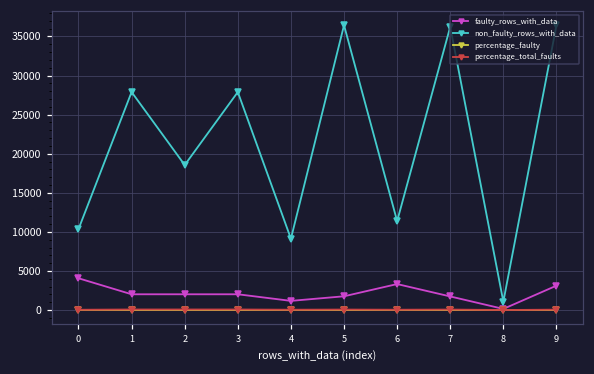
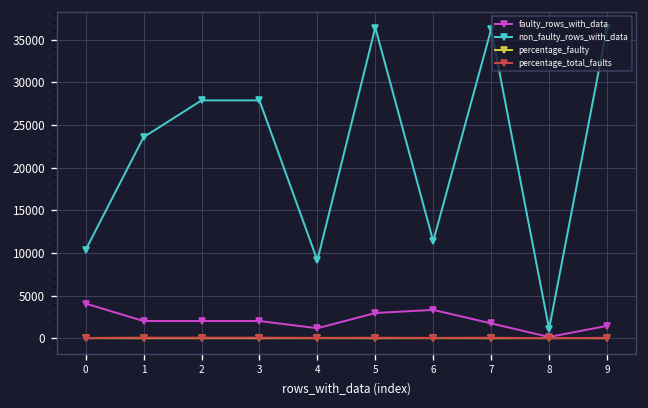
non_faulty_rows_with_data, 1: 28000 -> 24000
non_faulty_rows_with_data, 2: 19000 -> 28000
faulty_rows_with_data, 5: 2000 -> 3000
faulty_rows_with_data, 9: 3000 -> 1000
